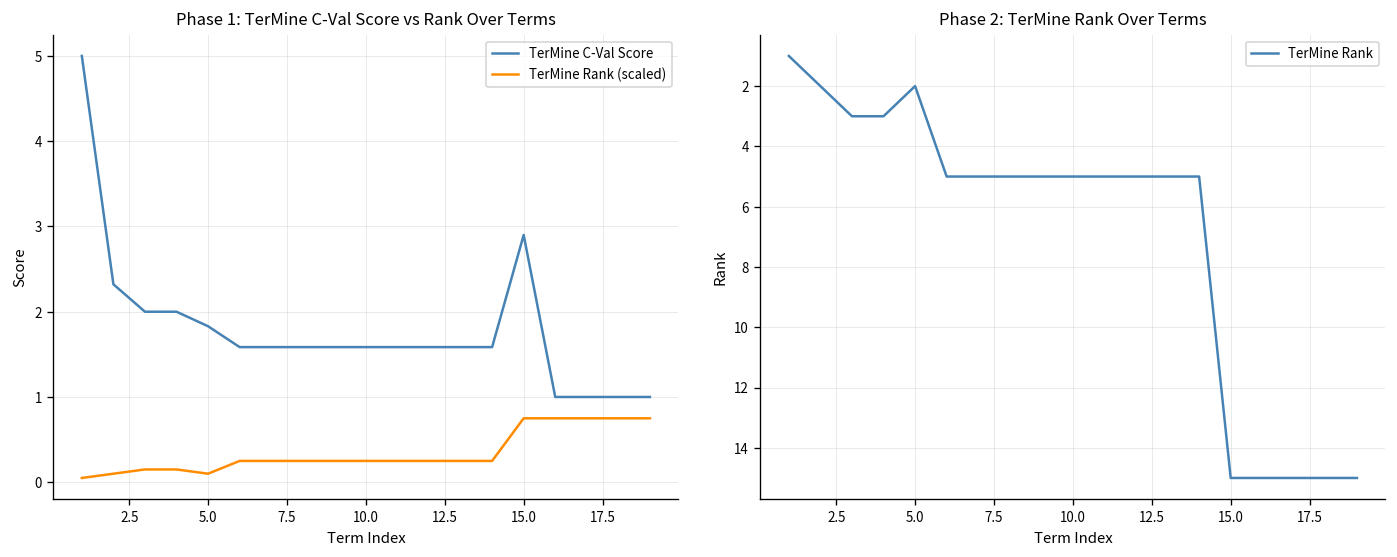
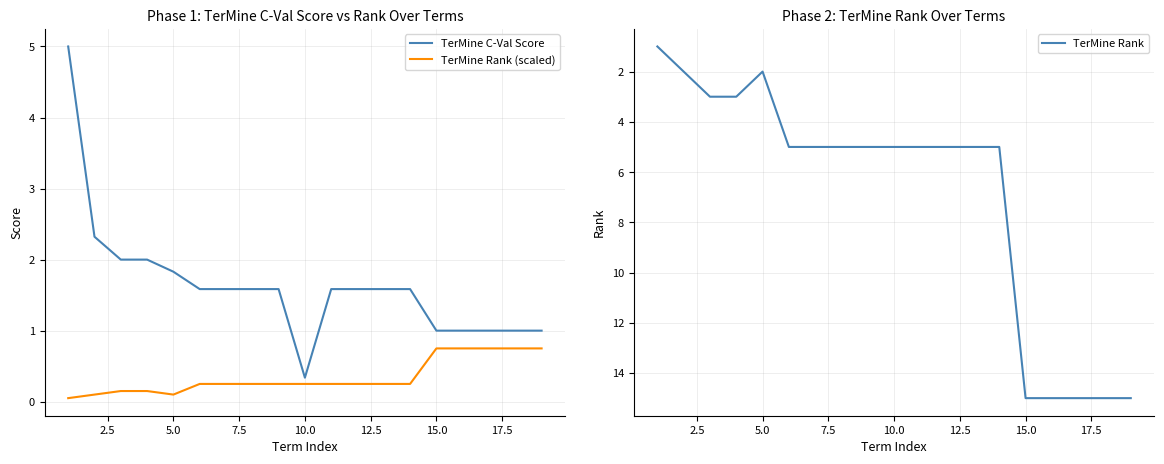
Phase 1: TerMine C-Val Score vs Rank Over Terms, TerMine C-Val Score, 10.0: 1.6 -> 0.3
Phase 1: TerMine C-Val Score vs Rank Over Terms, TerMine C-Val Score, 15.0: 2.9 -> 1.0
